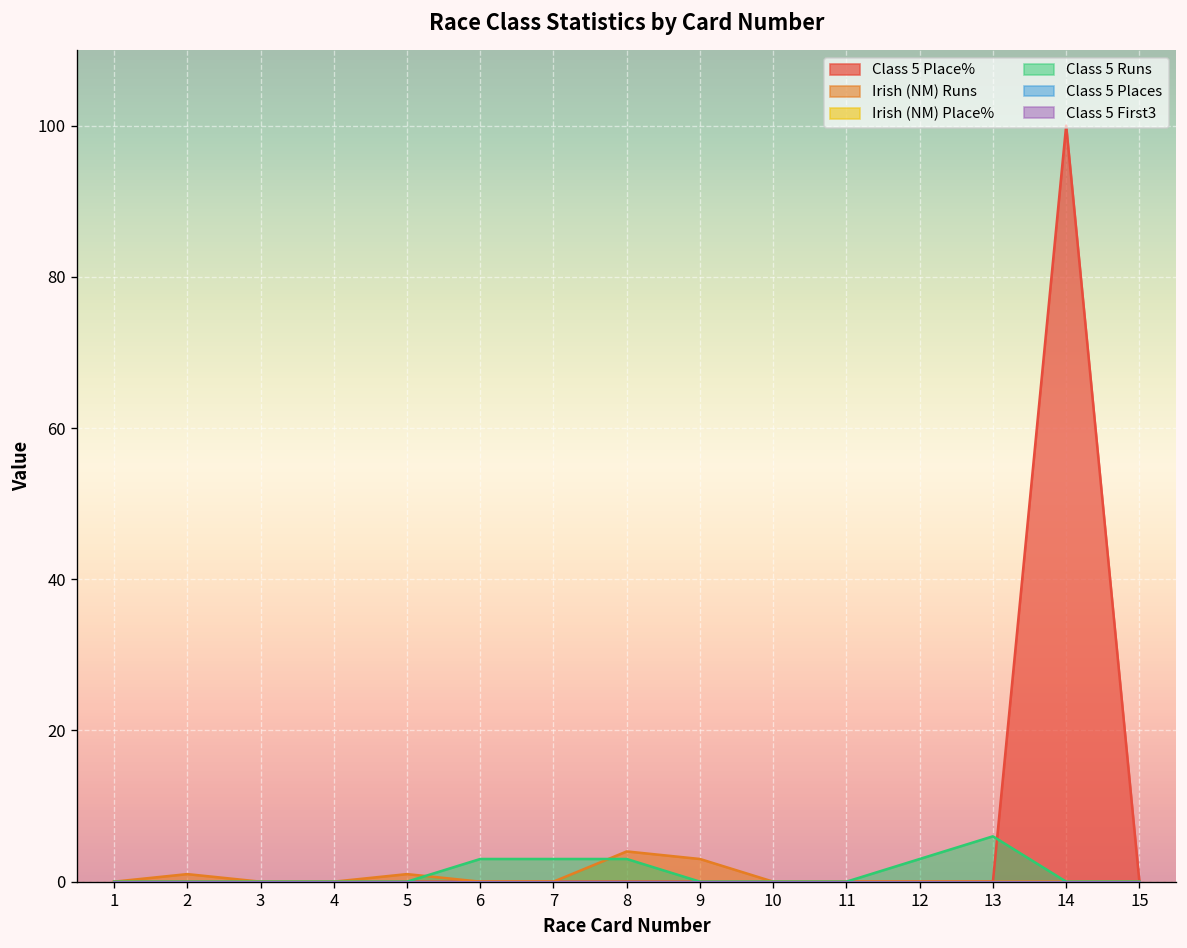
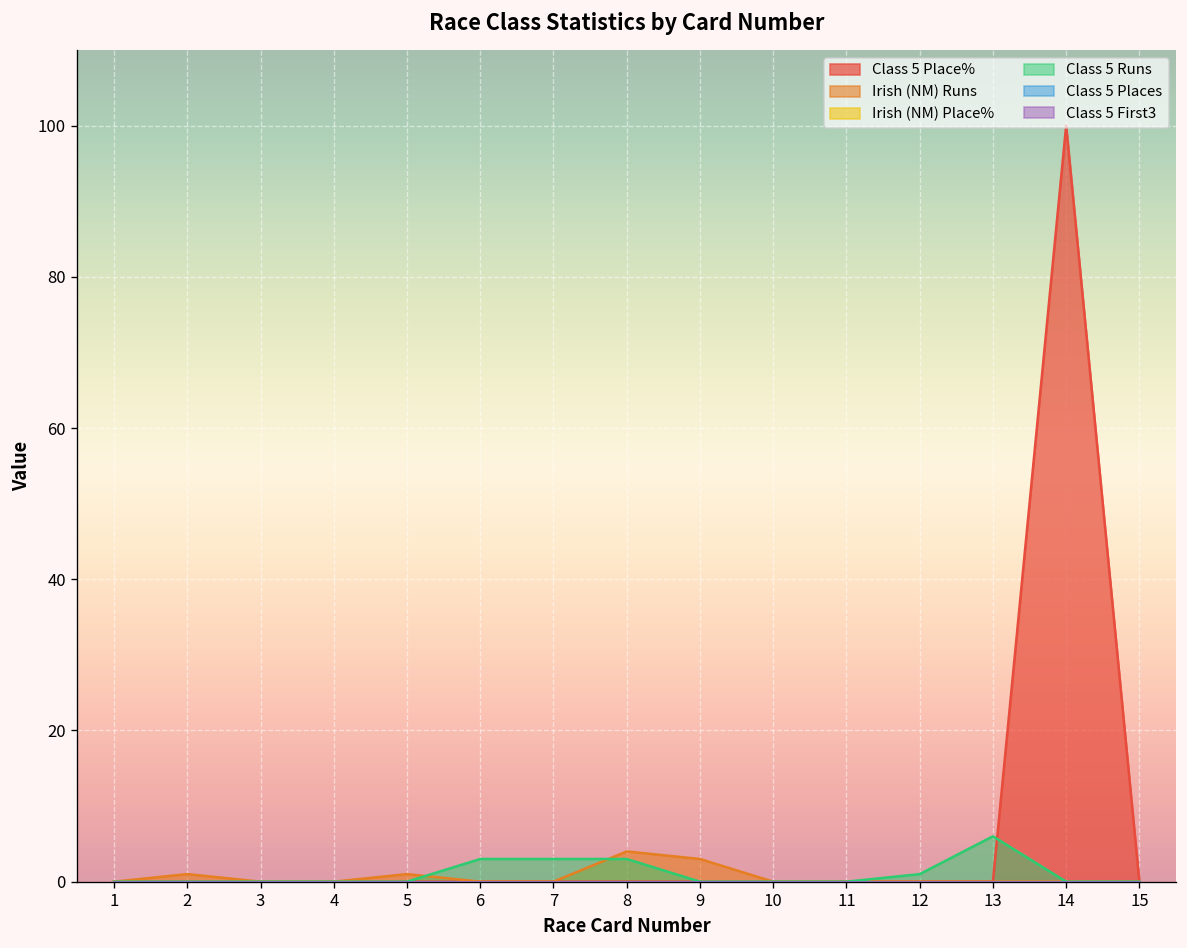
Class 5 Runs, 12: 3 -> 1
